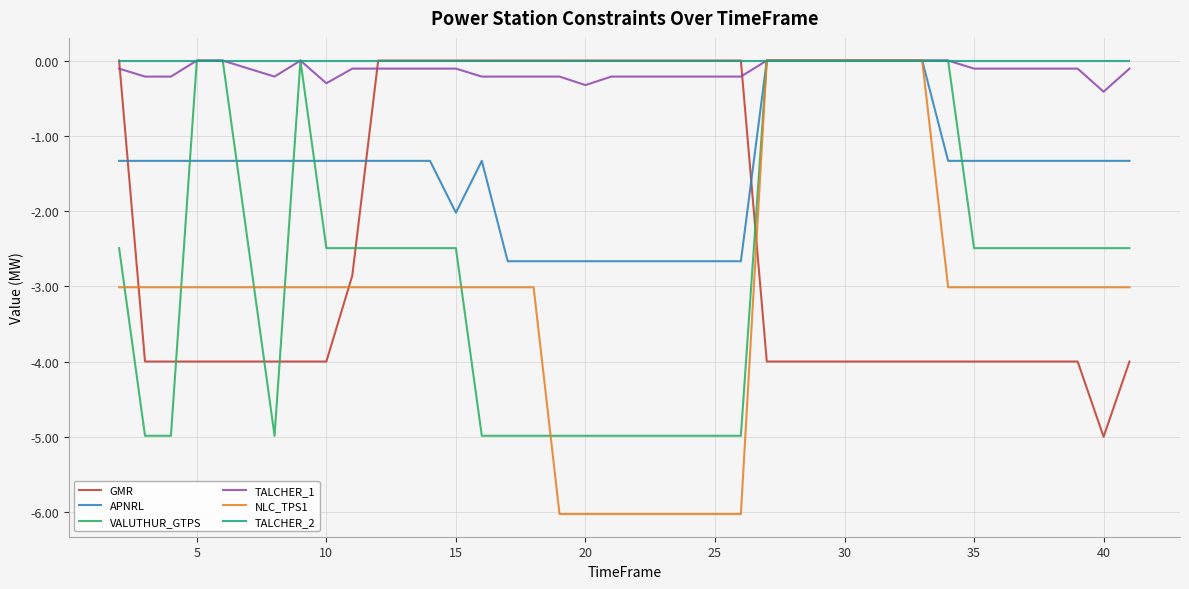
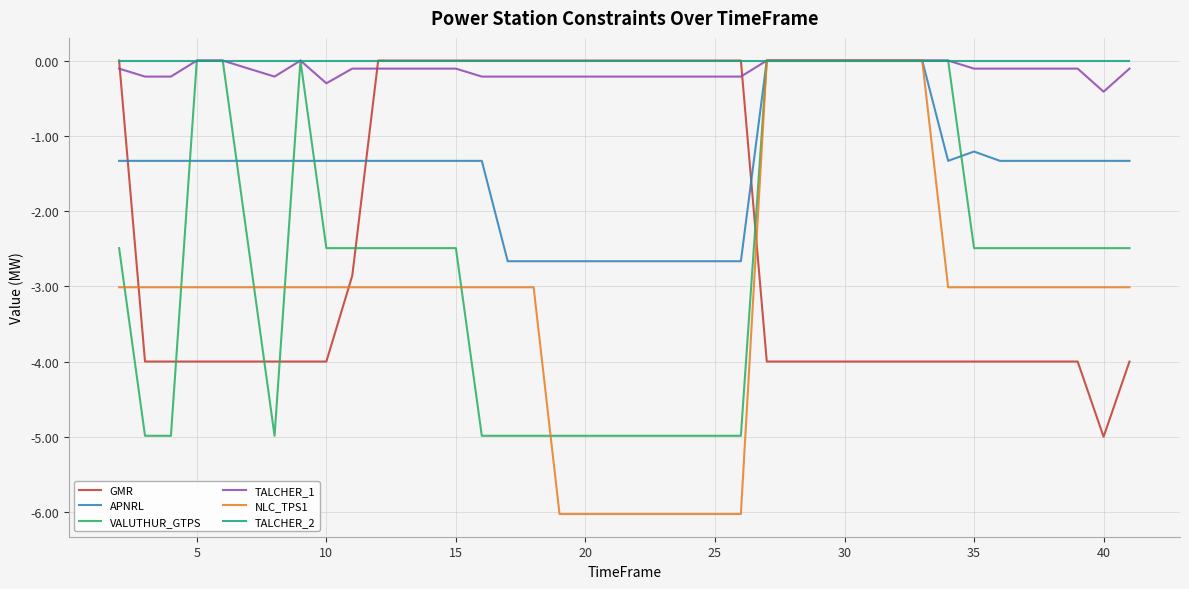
APNRL, 15: -2.0 -> -1.3
TALCHER_1, 20: -0.3 -> -0.2
APNRL, 35: -1.3 -> -1.2
